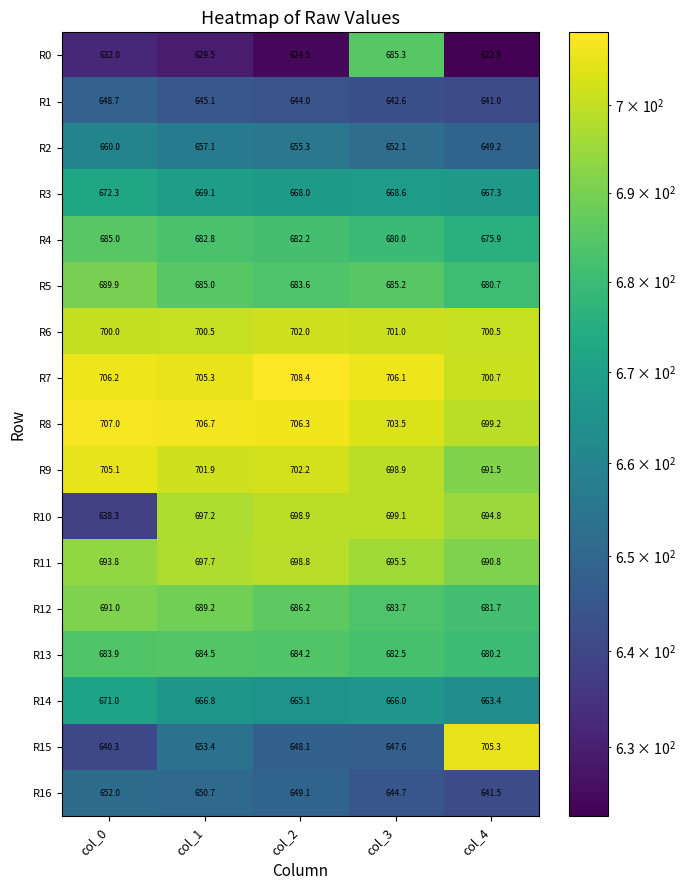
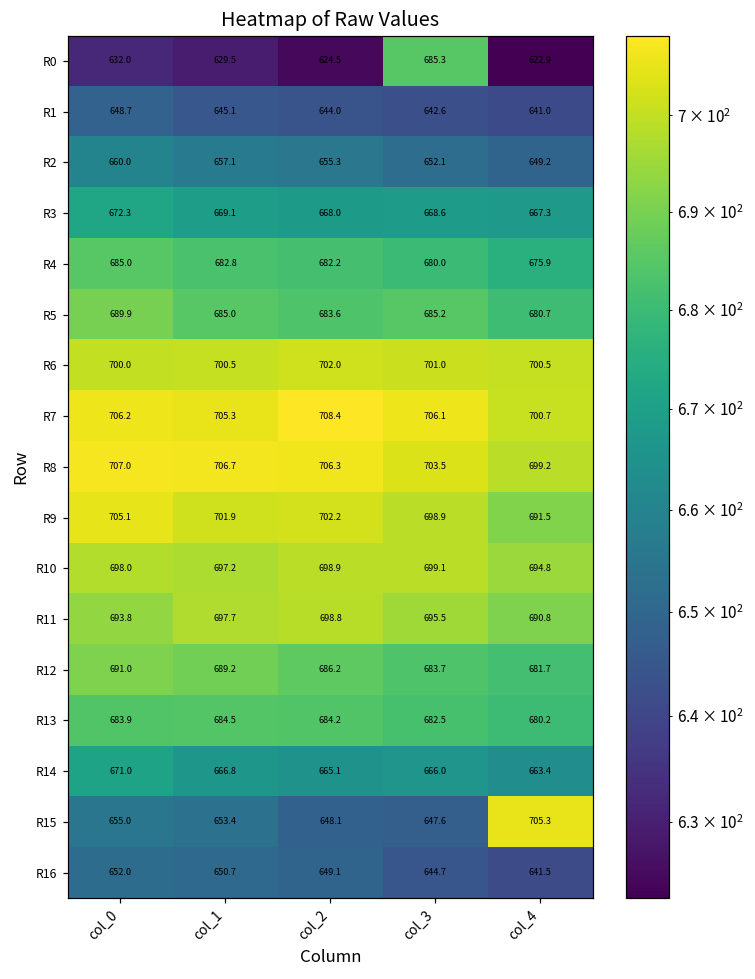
R10, col_0: 638.3 -> 698.0
R15, col_0: 640.3 -> 655.0
